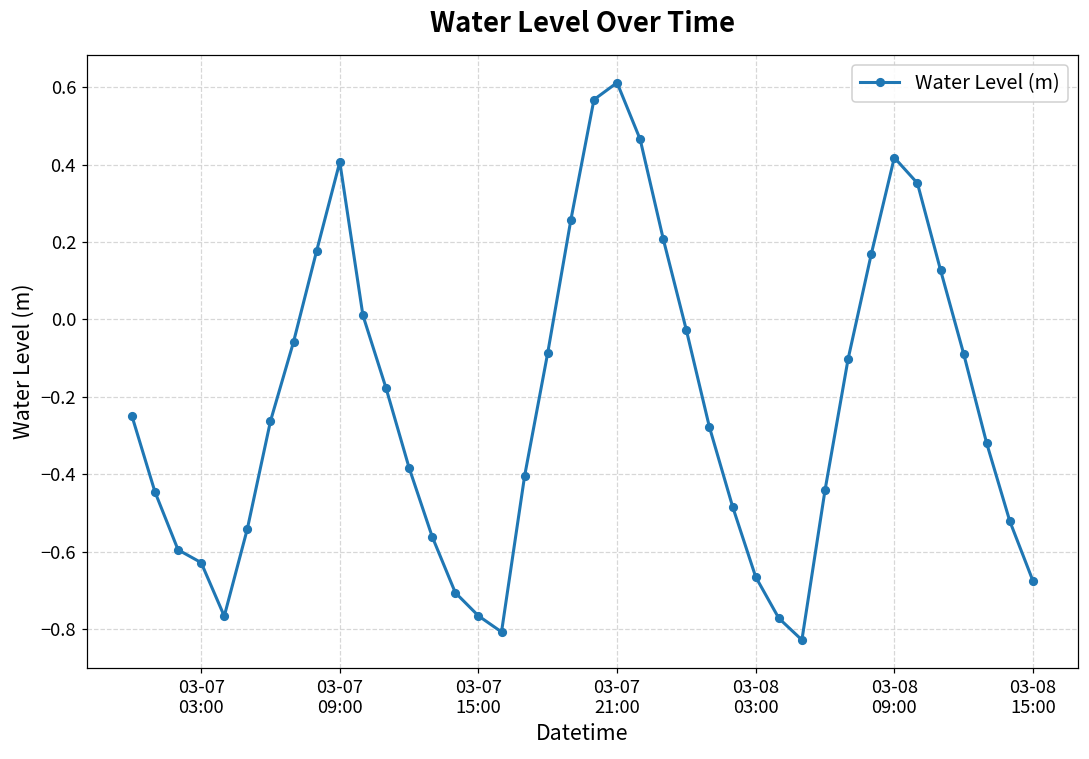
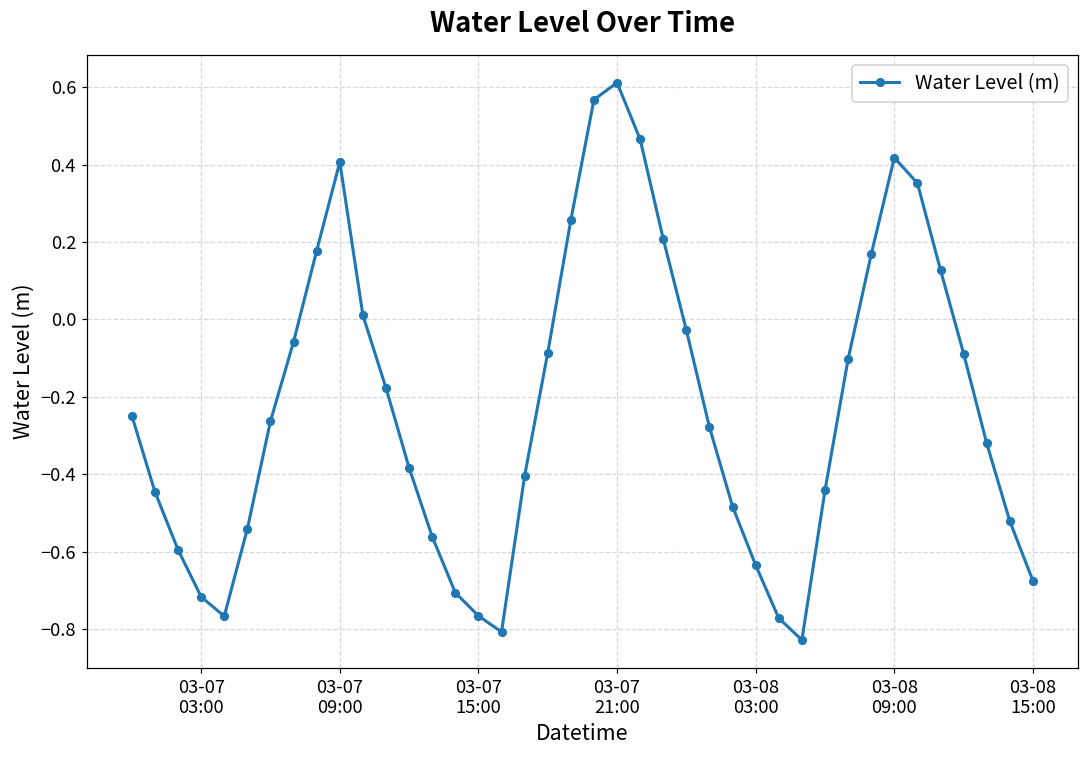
03-07 03:00: -0.63 -> -0.72
03-08 03:00: -0.66 -> -0.63
